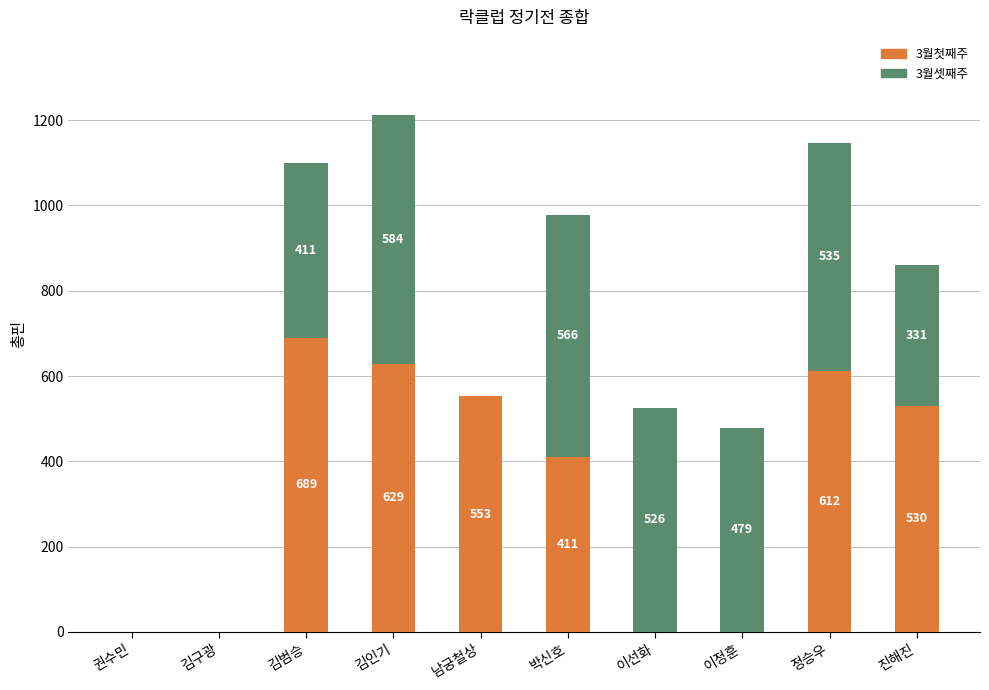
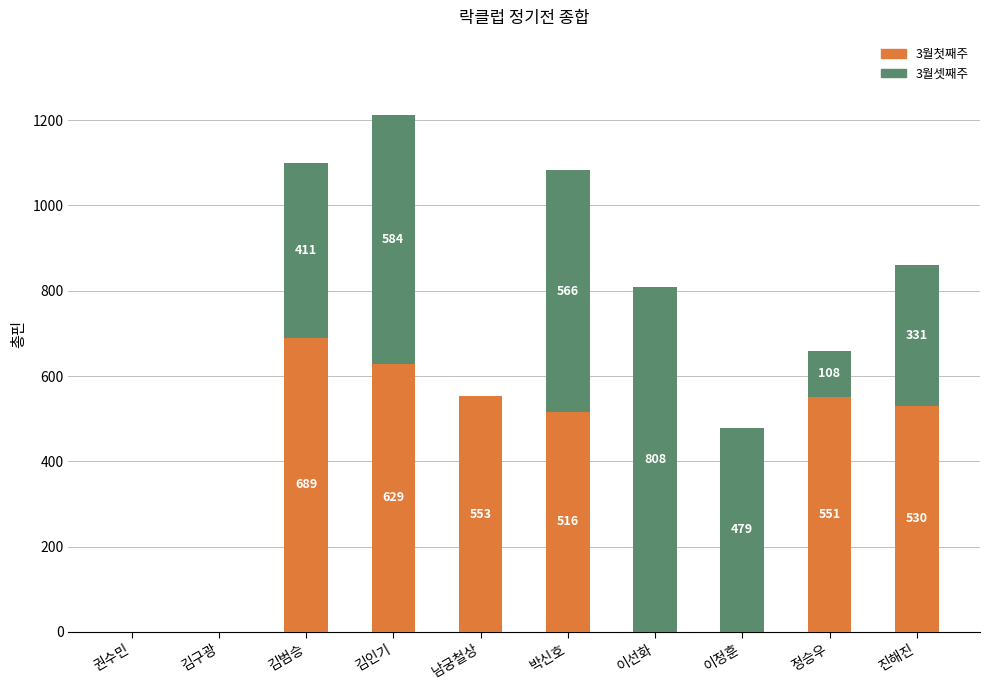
3월첫째주, 박신호: 411 -> 516
3월셋째주, 이선화: 526 -> 808
3월첫째주, 정승우: 612 -> 551
3월셋째주, 정승우: 535 -> 108
